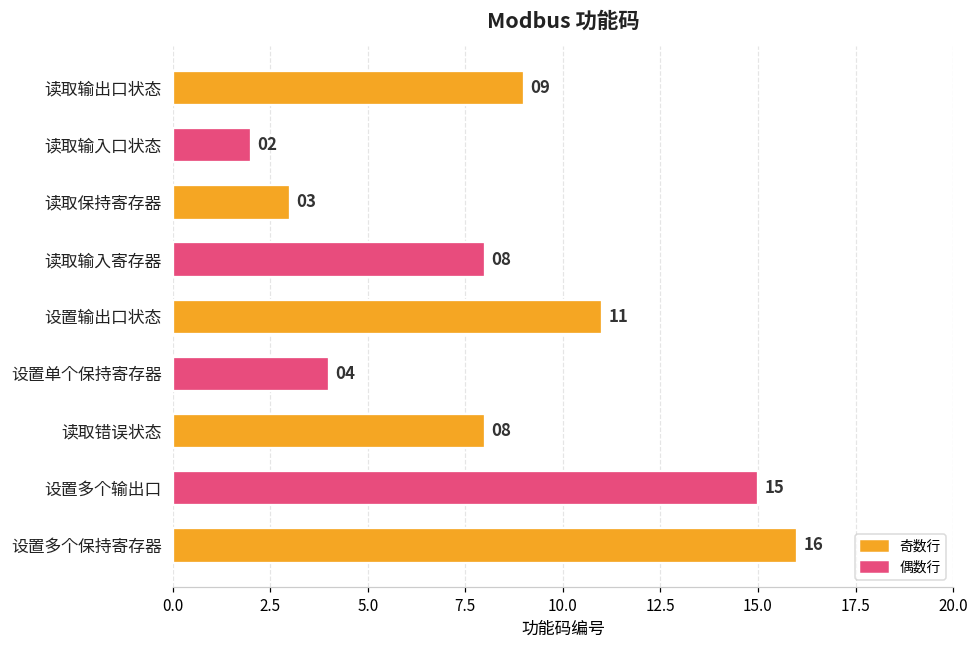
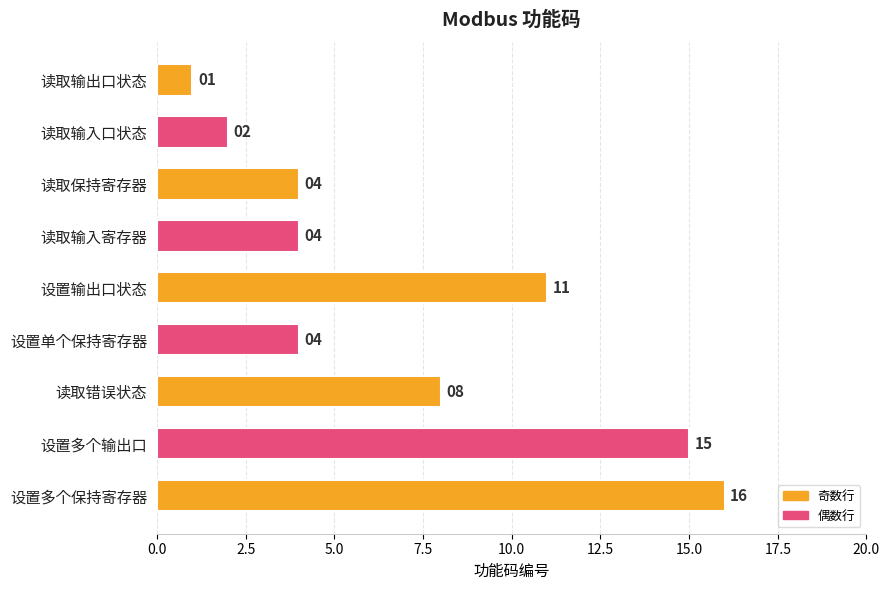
读取输出口状态: 09 -> 01
读取保持寄存器: 03 -> 04
读取输入寄存器: 08 -> 04
